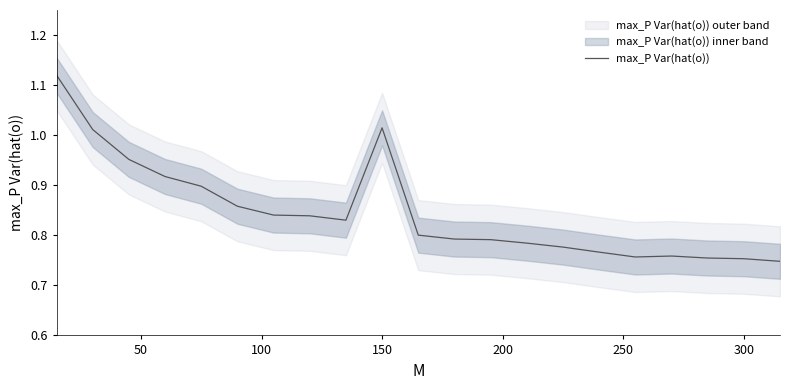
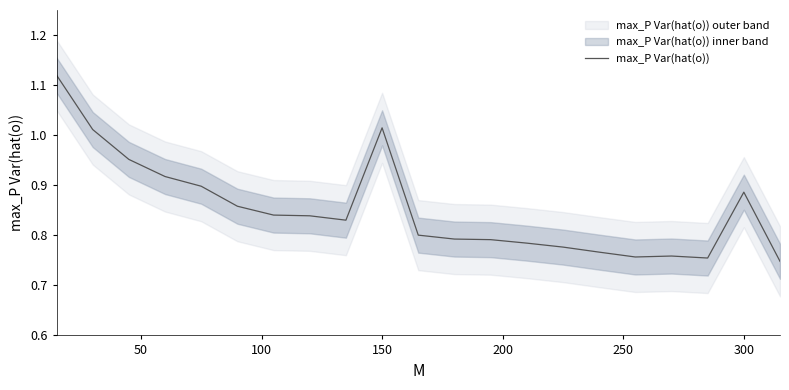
max_P Var(hat(o)), 300: 0.75 -> 0.89
